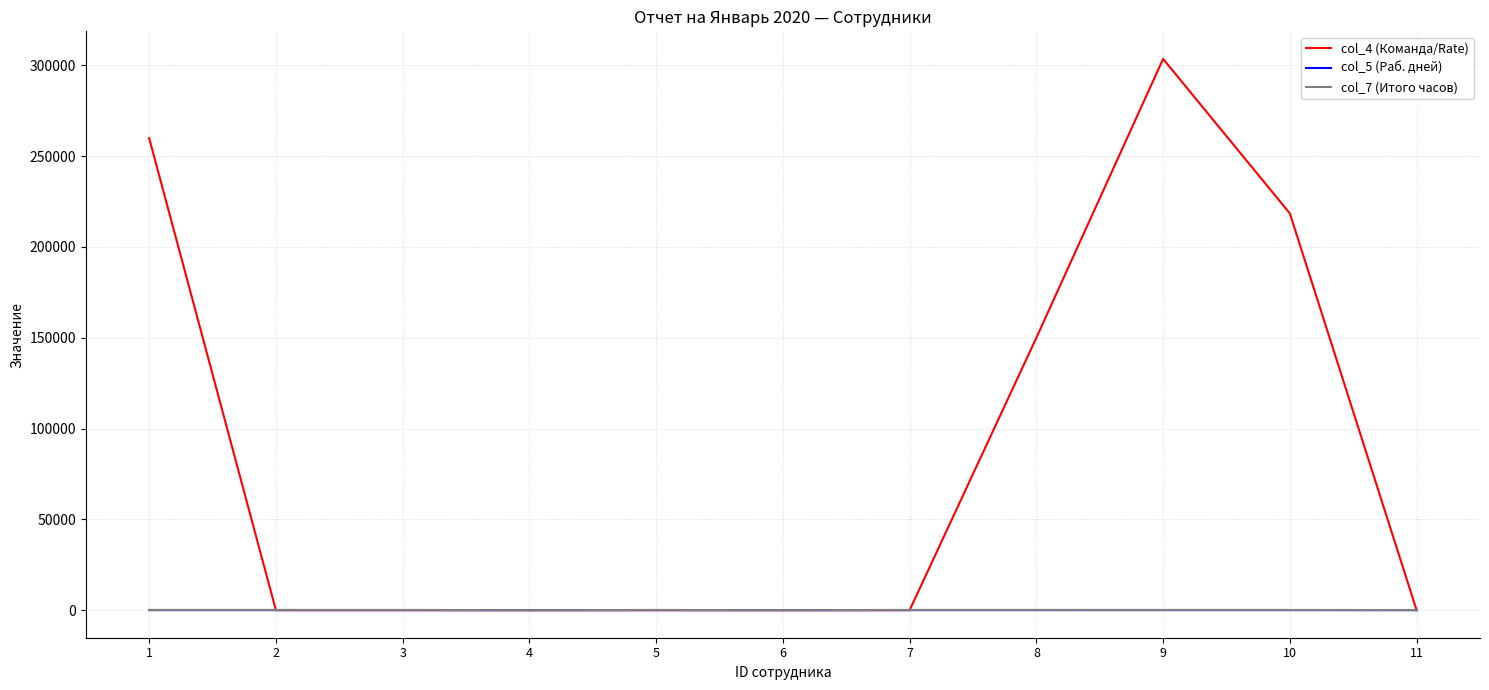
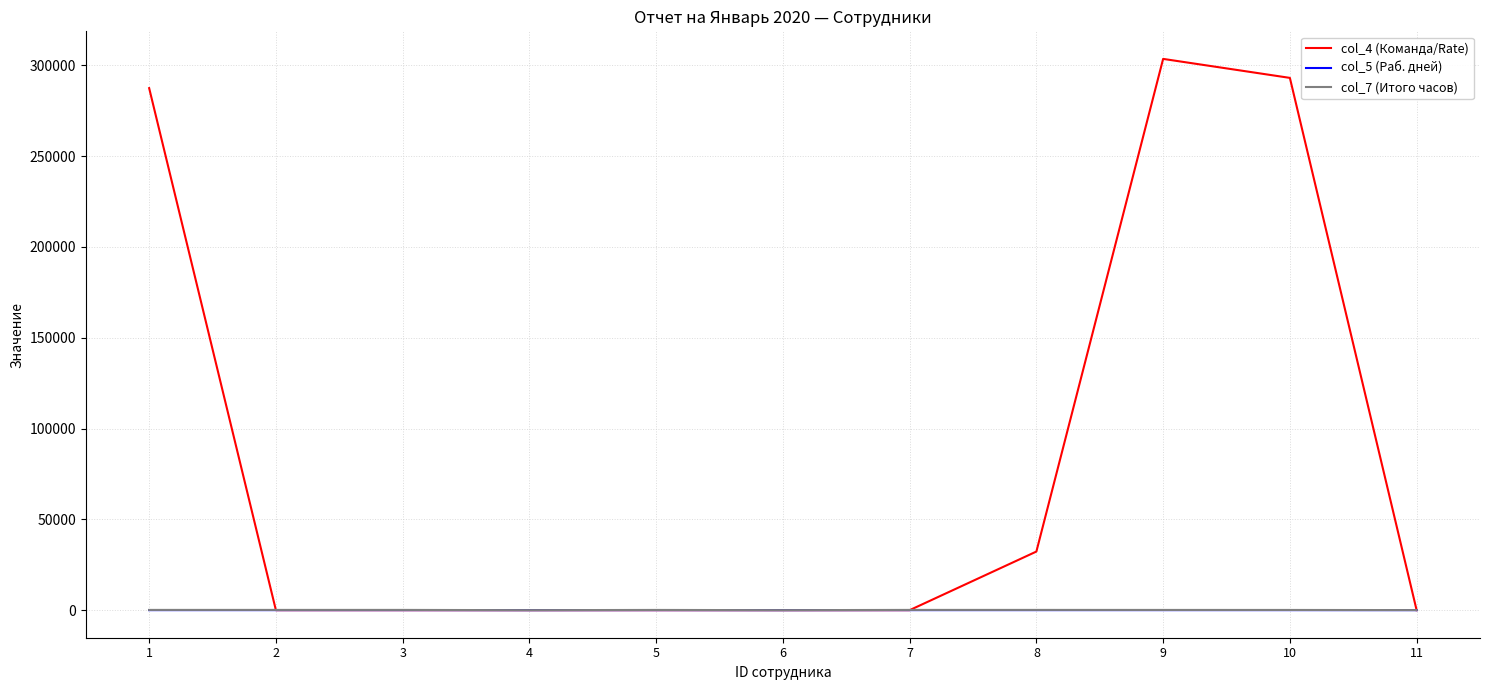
col_4 (Команда/Rate), 1: 260000 -> 287000
col_4 (Команда/Rate), 8: 150000 -> 32000
col_4 (Команда/Rate), 10: 218000 -> 293000
